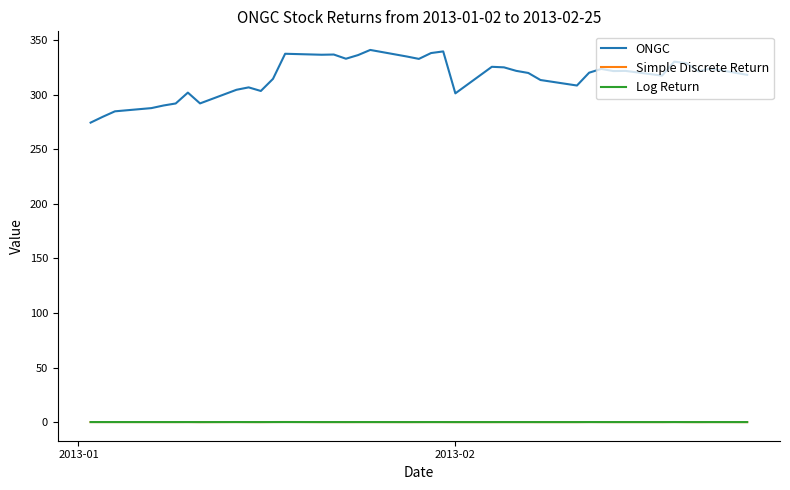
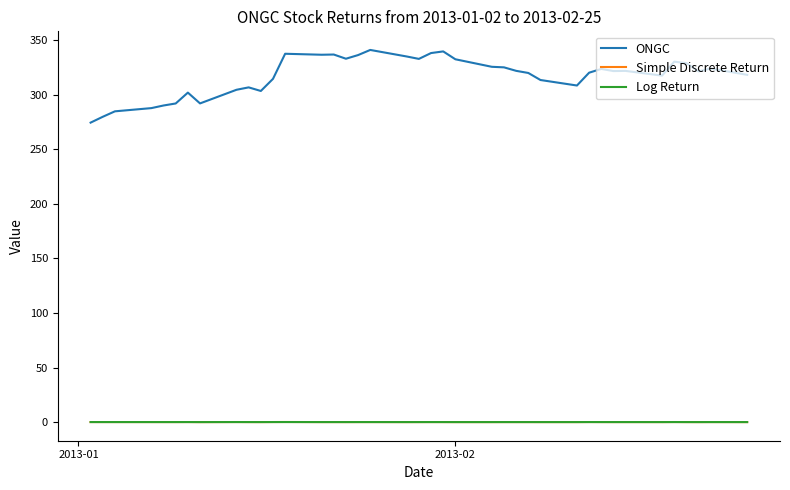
ONGC, 2013-02: 301 -> 332
